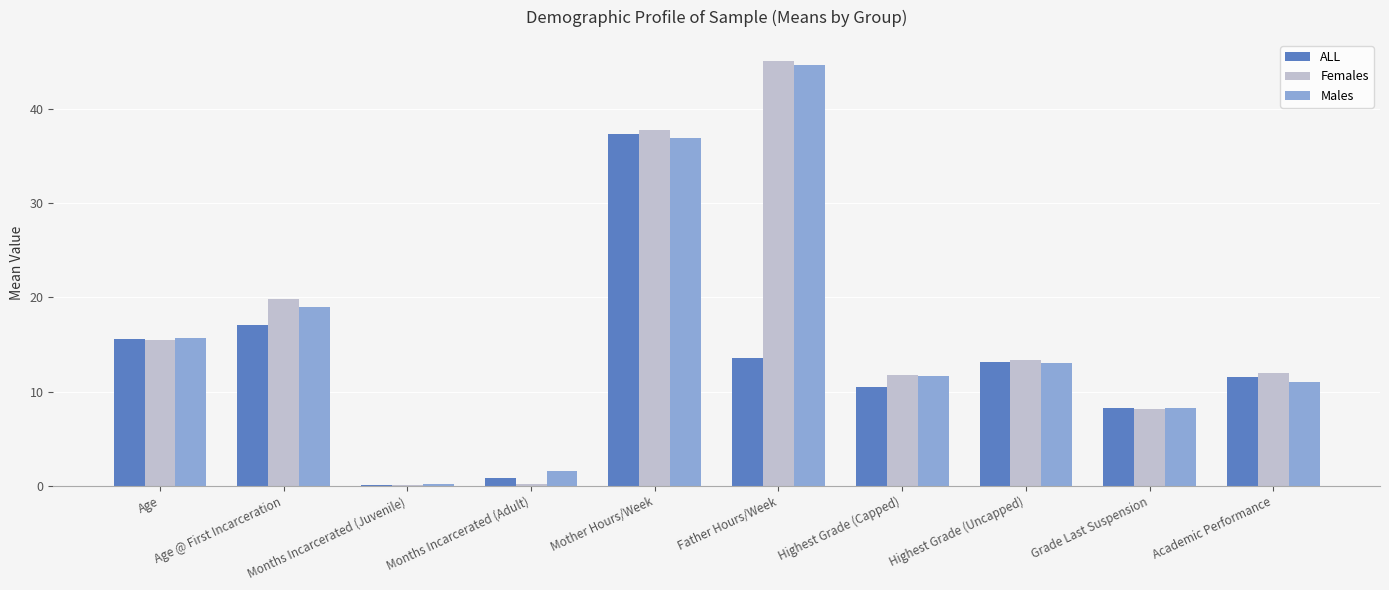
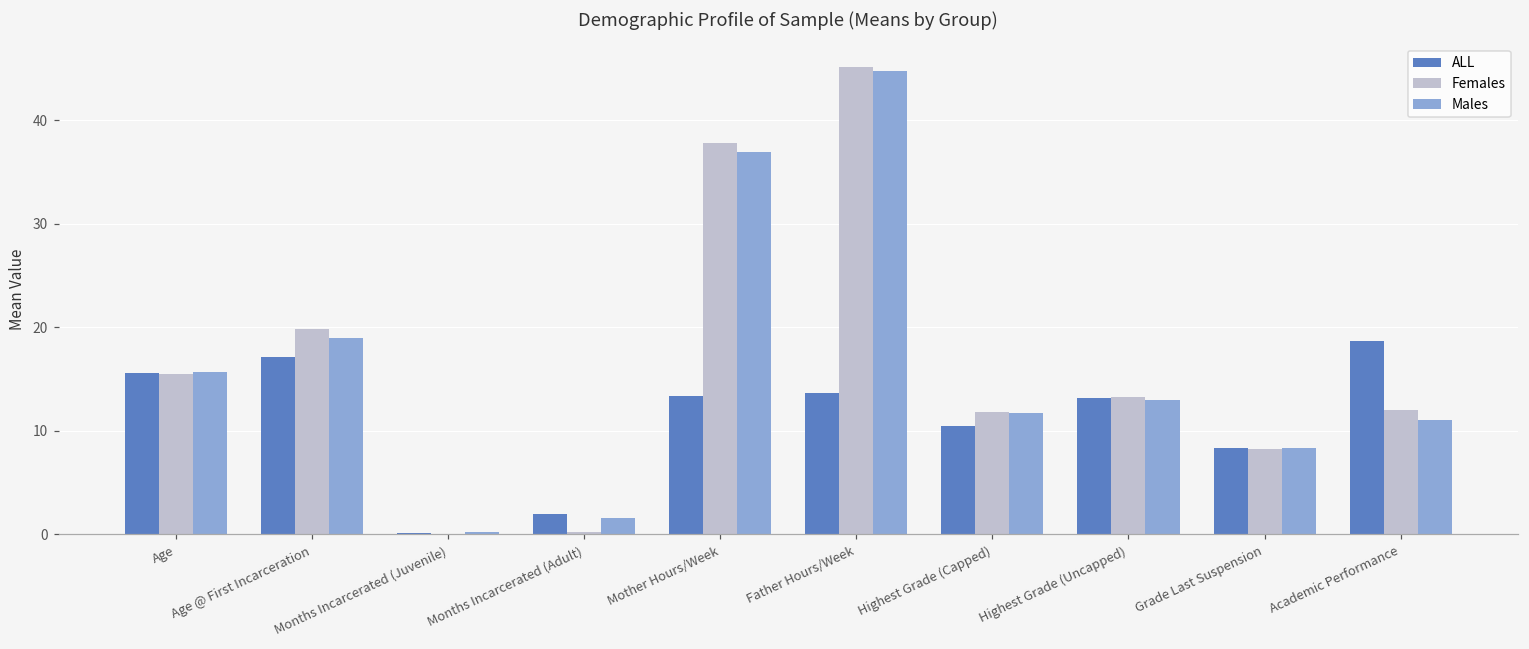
ALL, Months Incarcerated (Adult): 1 -> 2
ALL, Mother Hours/Week: 37 -> 13
ALL, Academic Performance: 12 -> 19
